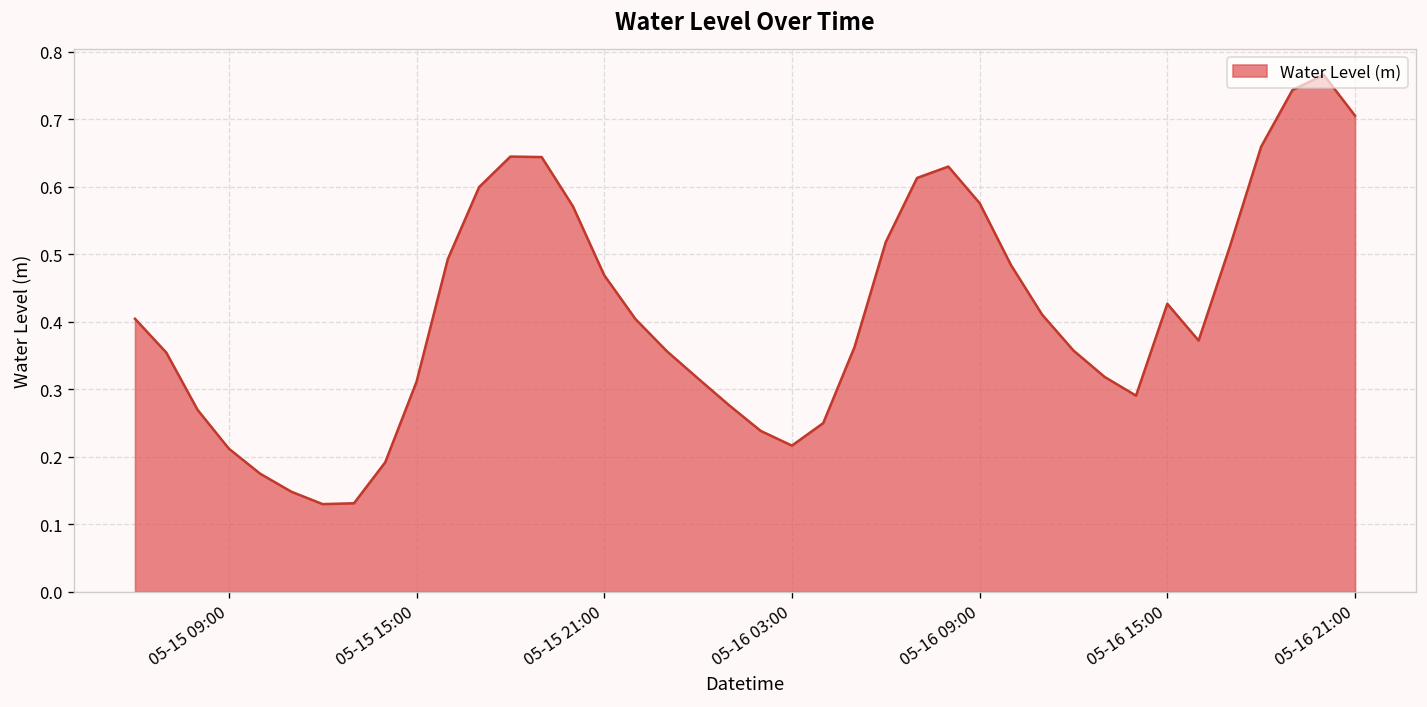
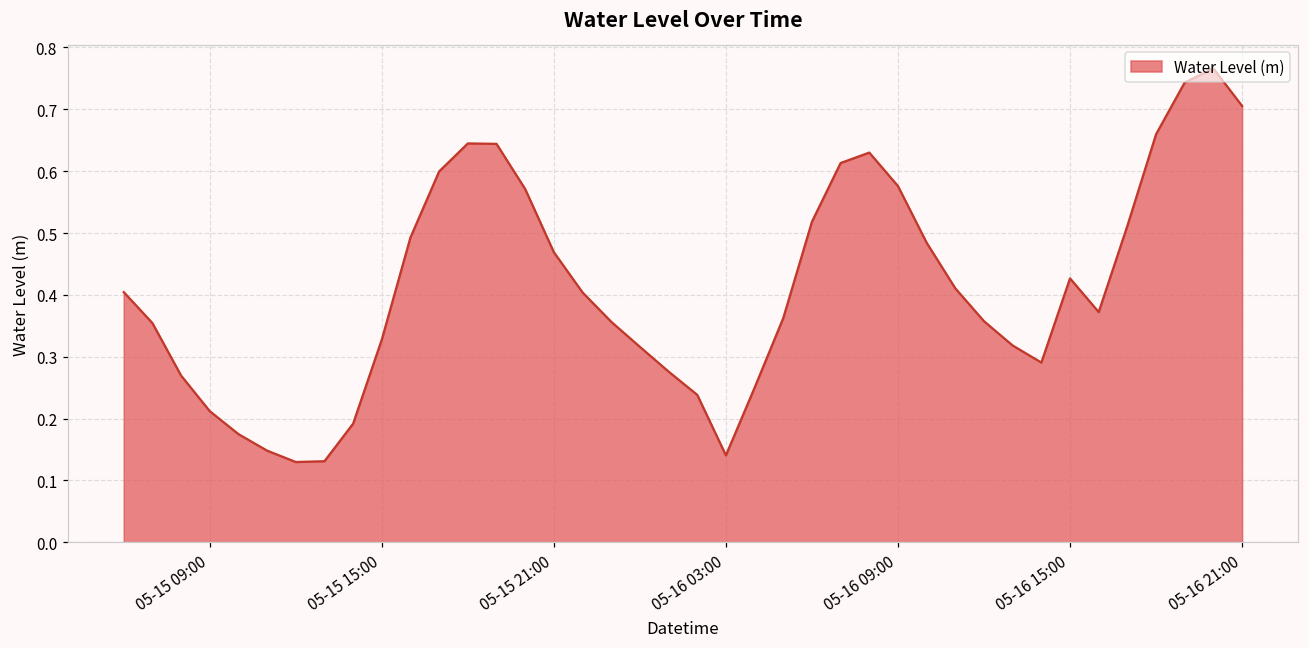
05-15 15:00: 0.31 -> 0.33
05-16 03:00: 0.22 -> 0.14
